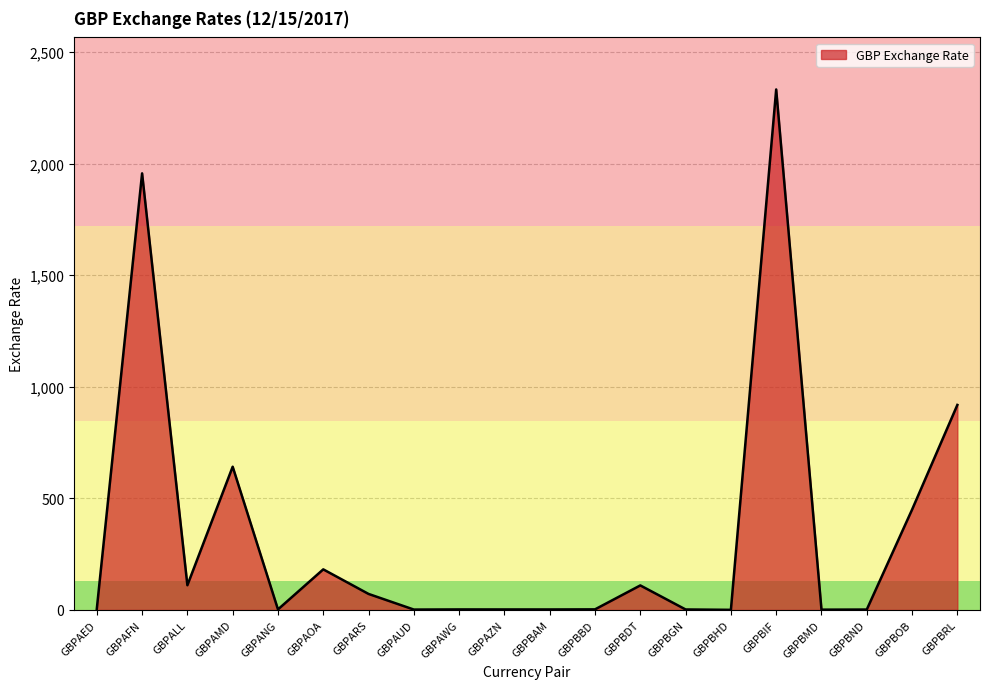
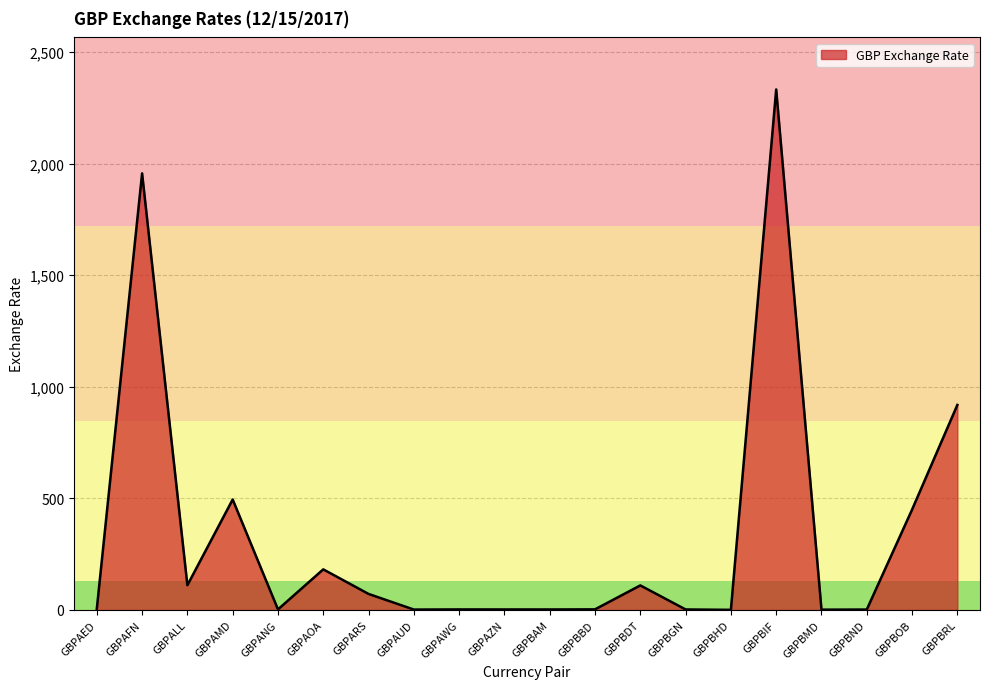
GBPAMD: 640 -> 490
